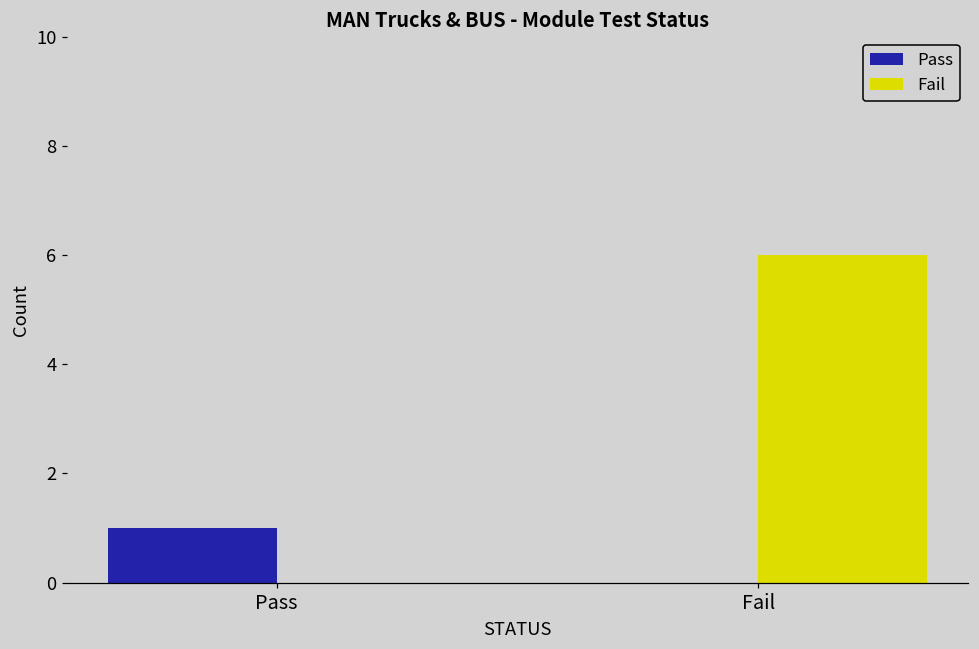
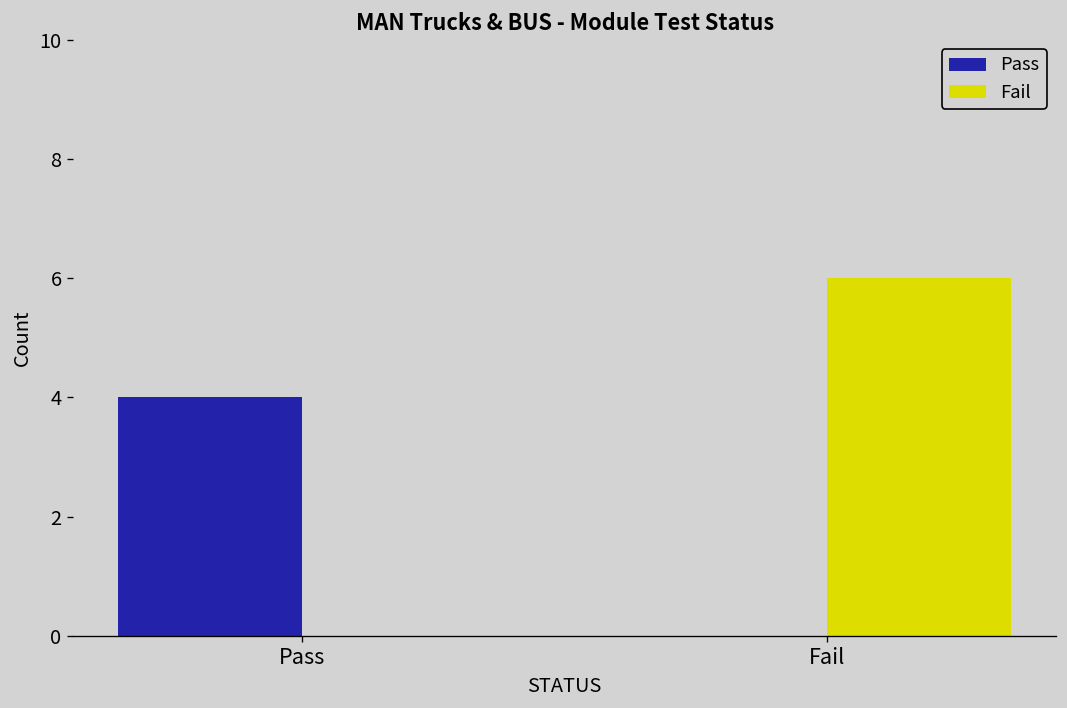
Pass, Pass: 1 -> 4
